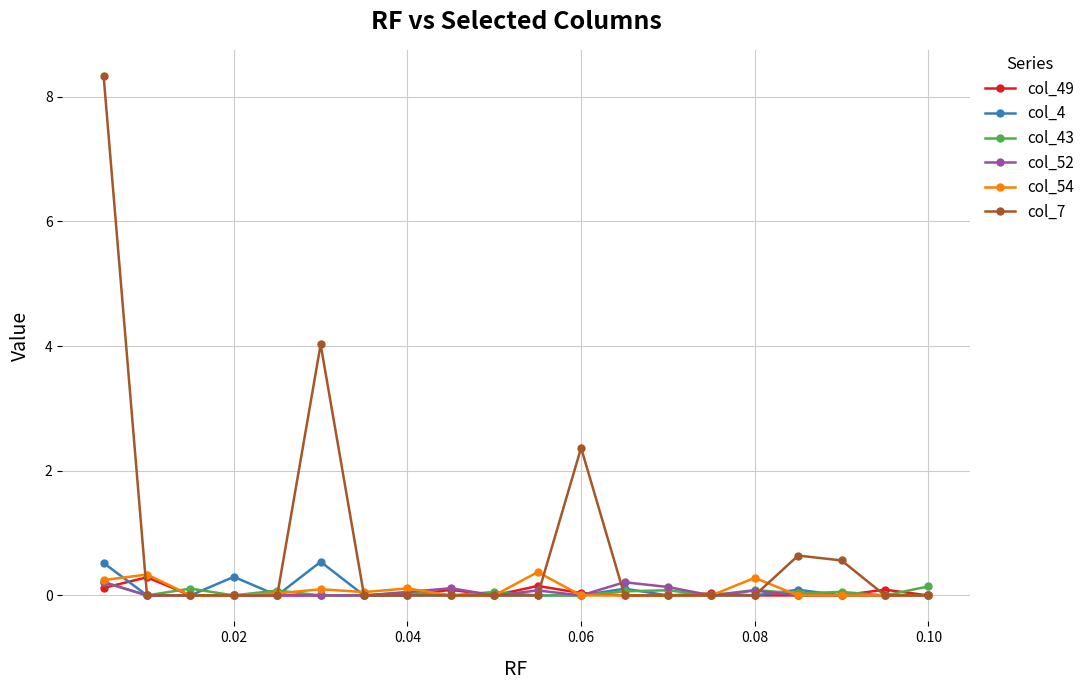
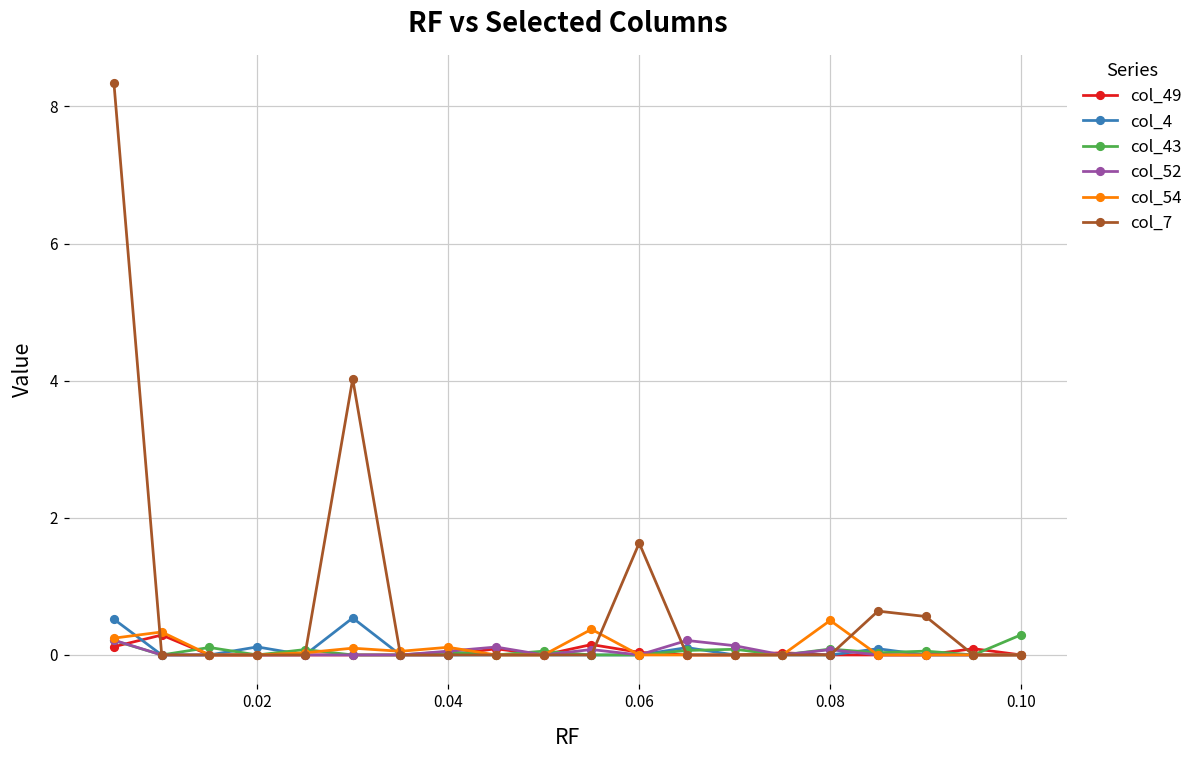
col_4, 0.02: 0.3 -> 0.1
col_7, 0.06: 2.4 -> 1.6
col_54, 0.08: 0.3 -> 0.5
col_43, 0.10: 0.1 -> 0.3
